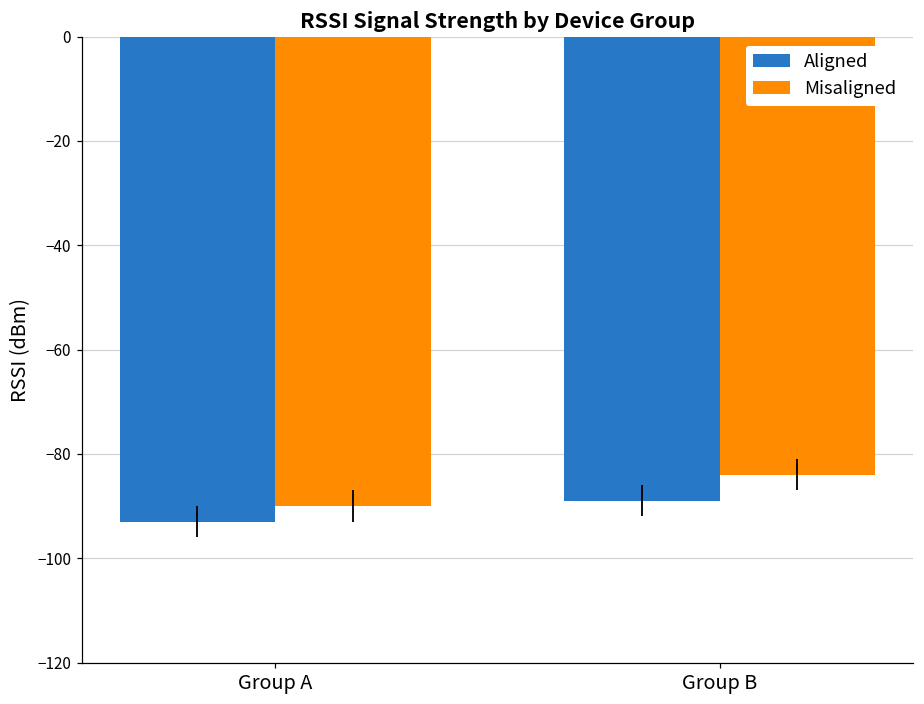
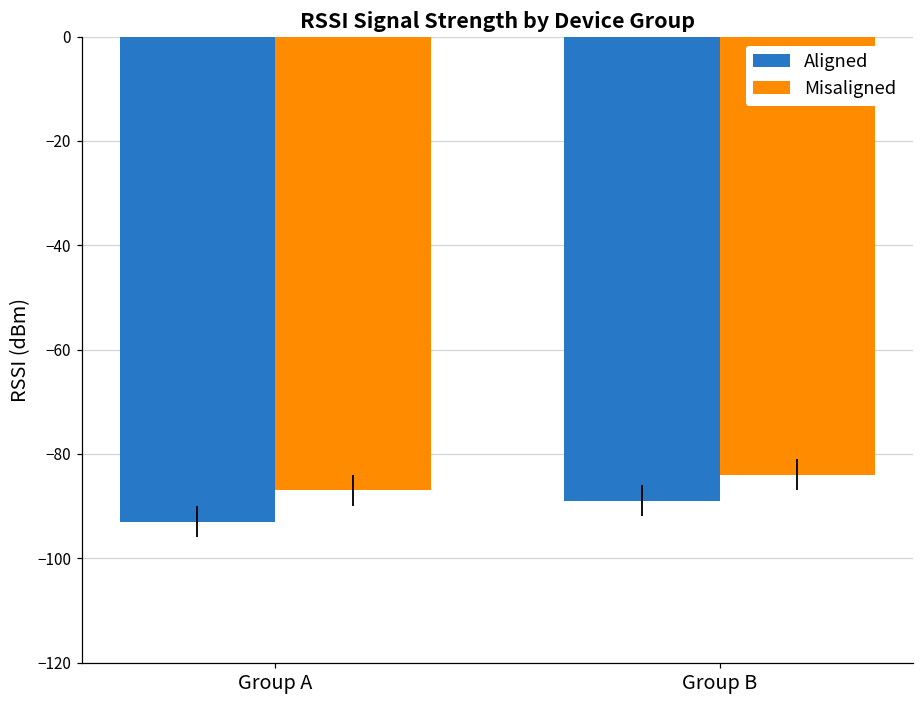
Misaligned, Group A: -90 -> -87
